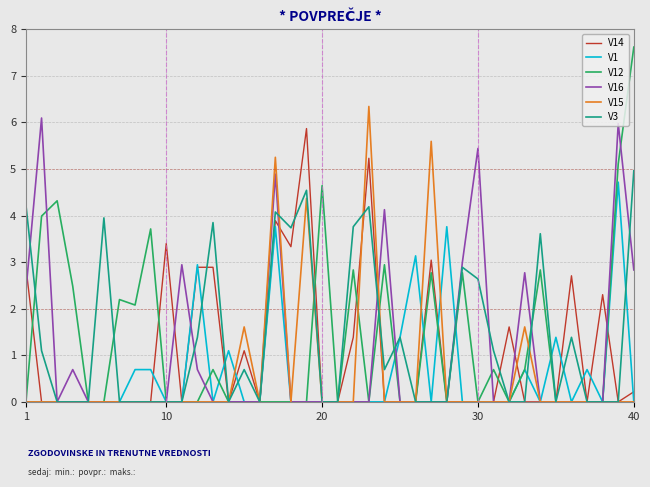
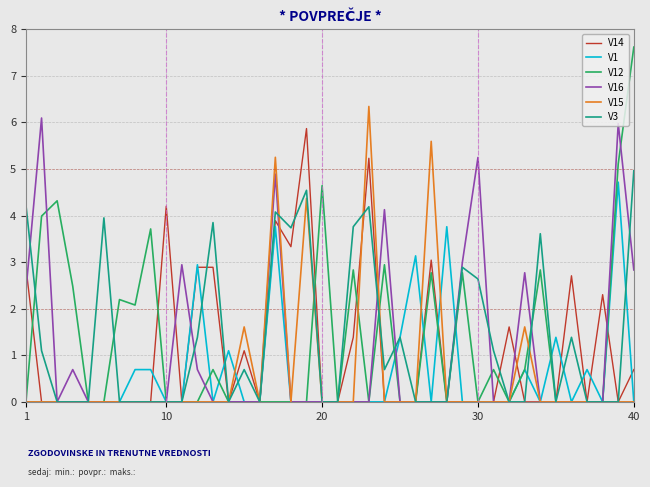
V14, 10: 3.4 -> 4.2
V16, 30: 5.4 -> 5.2
V14, 40: 0.2 -> 0.7
